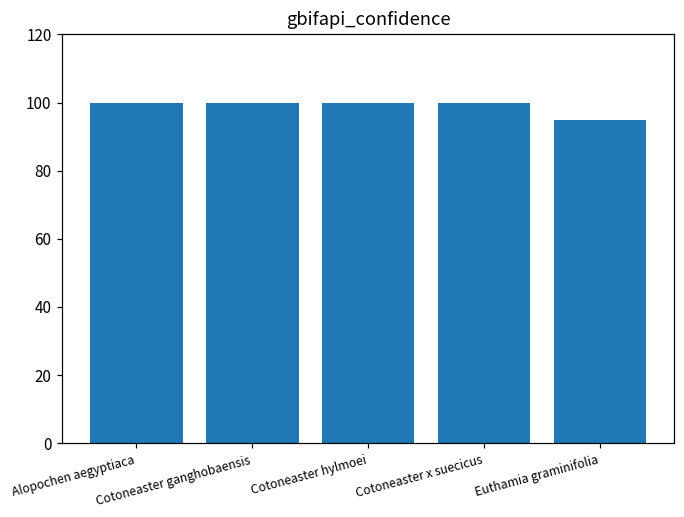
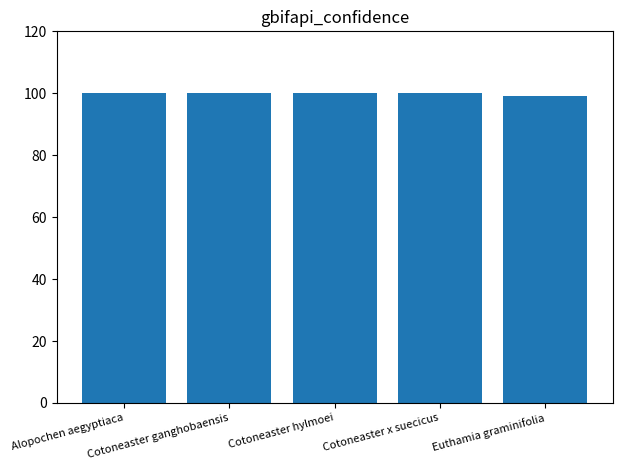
Euthamia graminifolia: 95 -> 99
